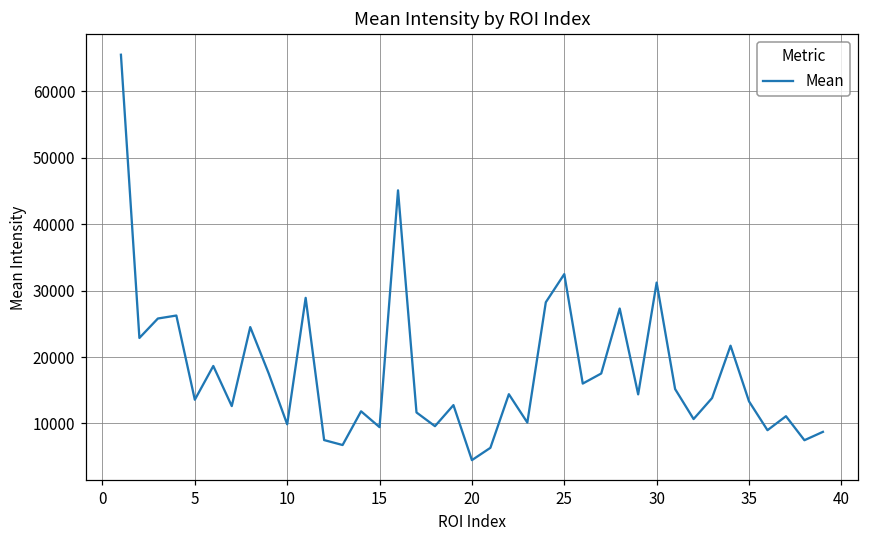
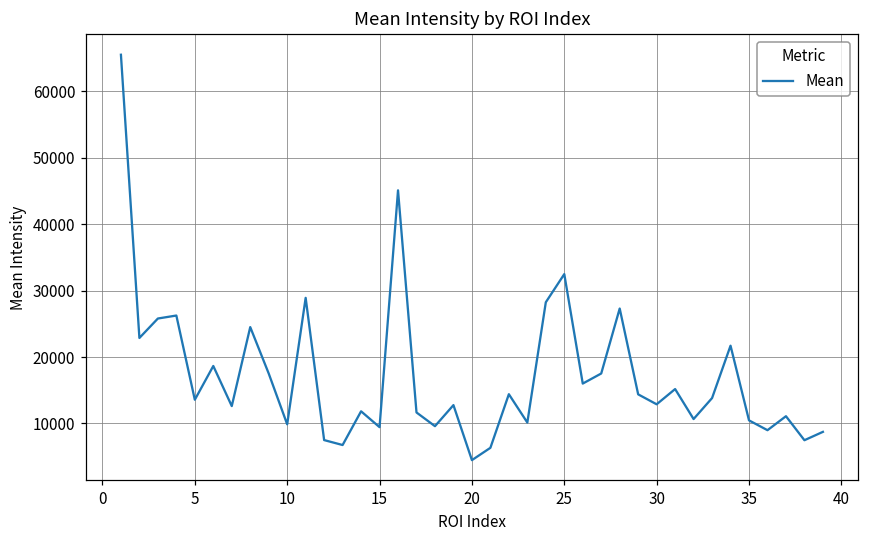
30: 31000 -> 13000
35: 13000 -> 10000
